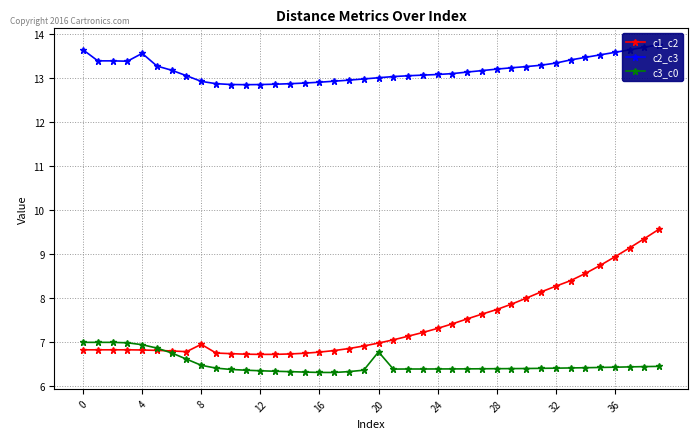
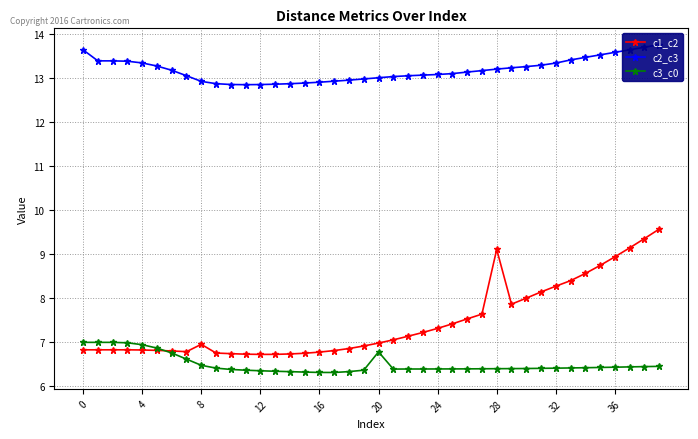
c2_c3, 4: 13.6 -> 13.3
c1_c2, 28: 7.7 -> 9.1
